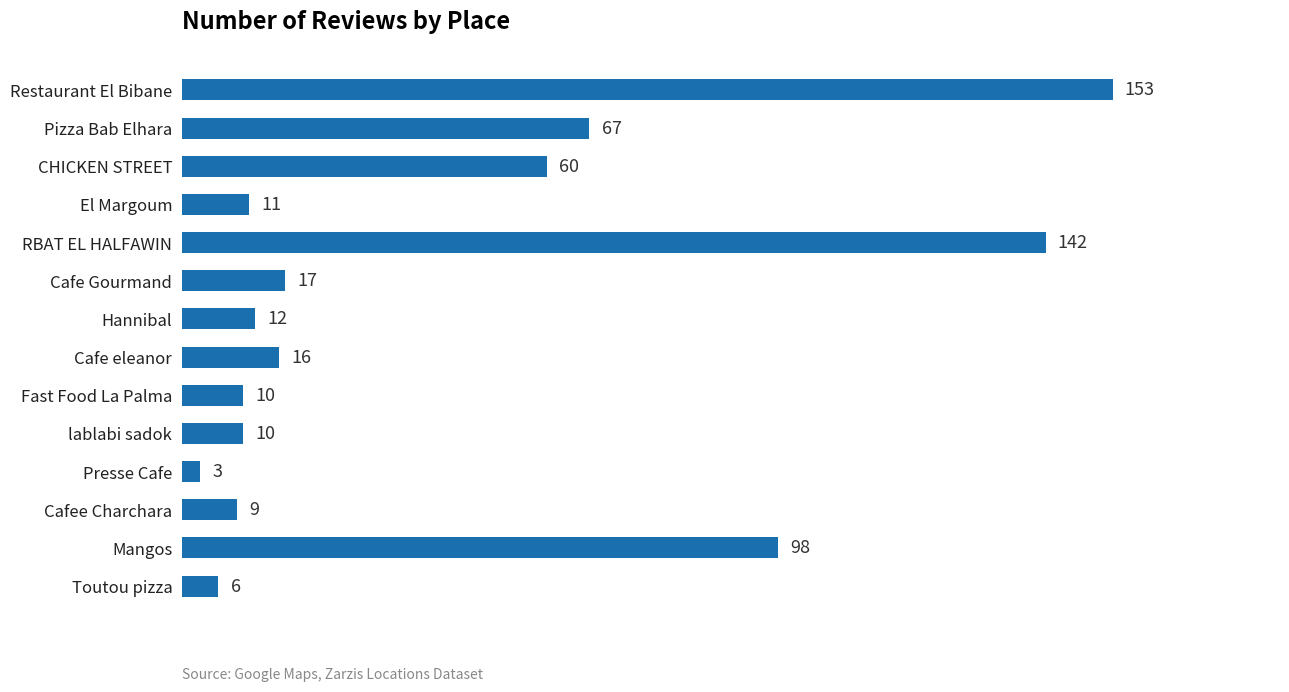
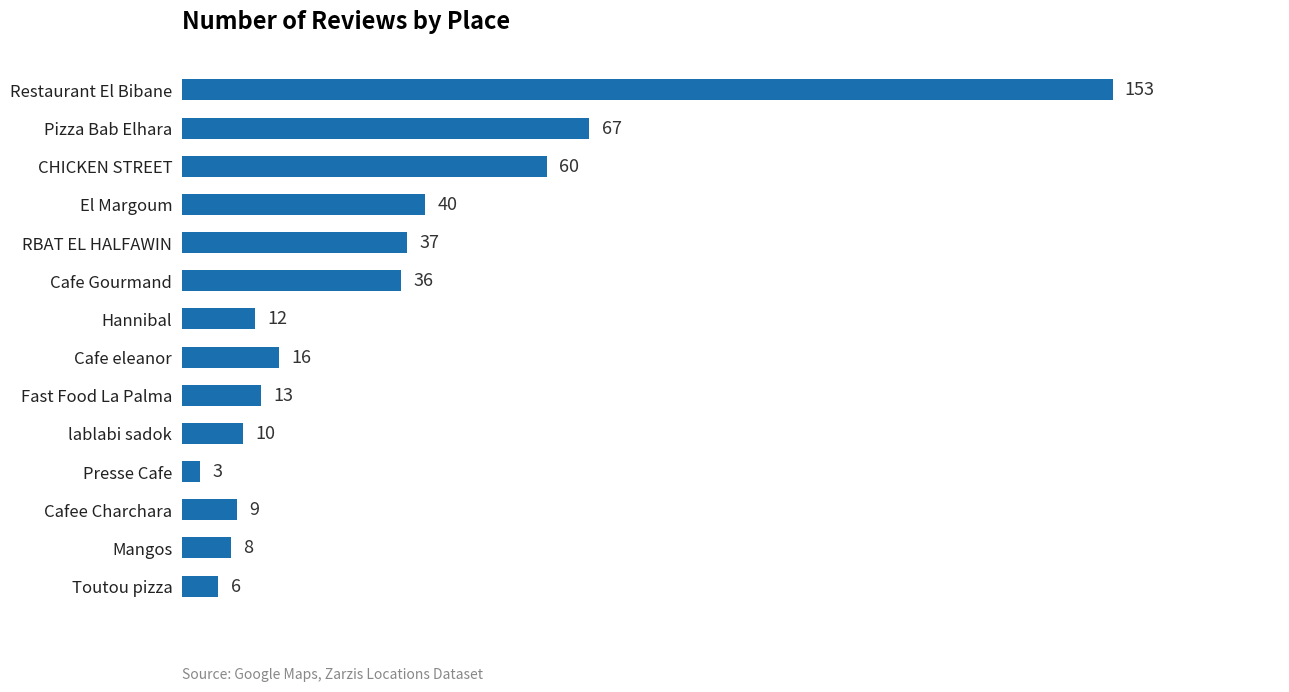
El Margoum: 11 -> 40
RBAT EL HALFAWIN: 142 -> 37
Cafe Gourmand: 17 -> 36
Fast Food La Palma: 10 -> 13
Mangos: 98 -> 8
